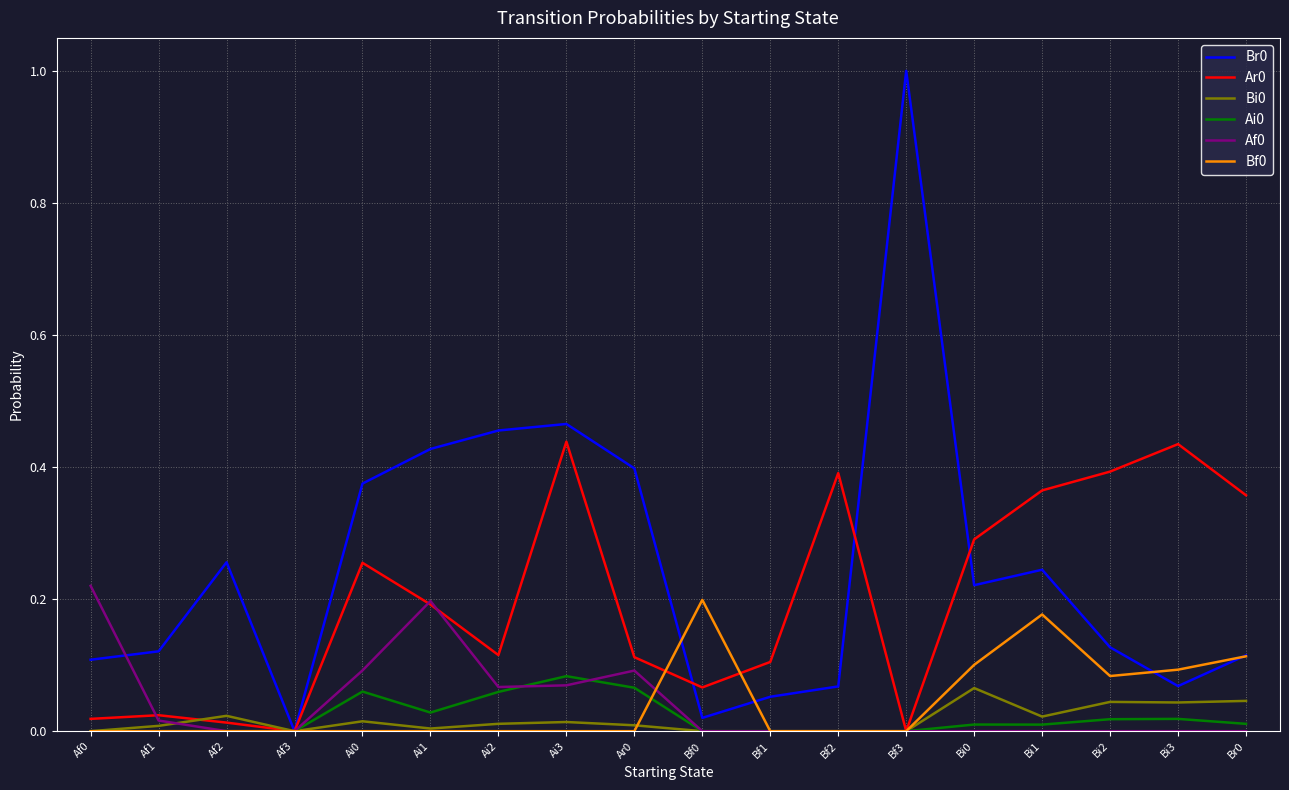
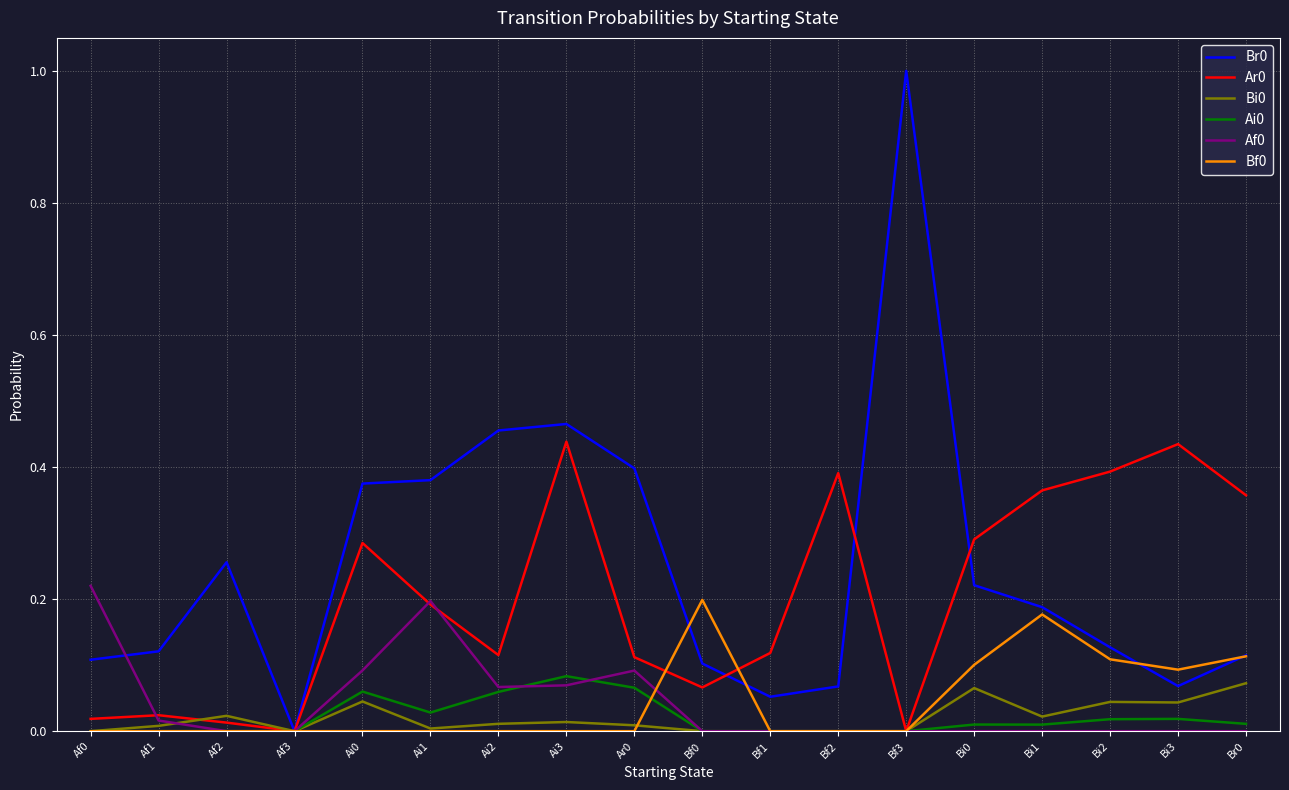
Ar0, Ai0: 0.26 -> 0.29
Bi0, Ai0: 0.02 -> 0.05
Br0, Ai1: 0.43 -> 0.38
Br0, Bf0: 0.02 -> 0.10
Ar0, Bf1: 0.10 -> 0.12
Br0, Bi1: 0.24 -> 0.19
Bf0, Bi2: 0.08 -> 0.11
Bi0, Br0: 0.05 -> 0.07
